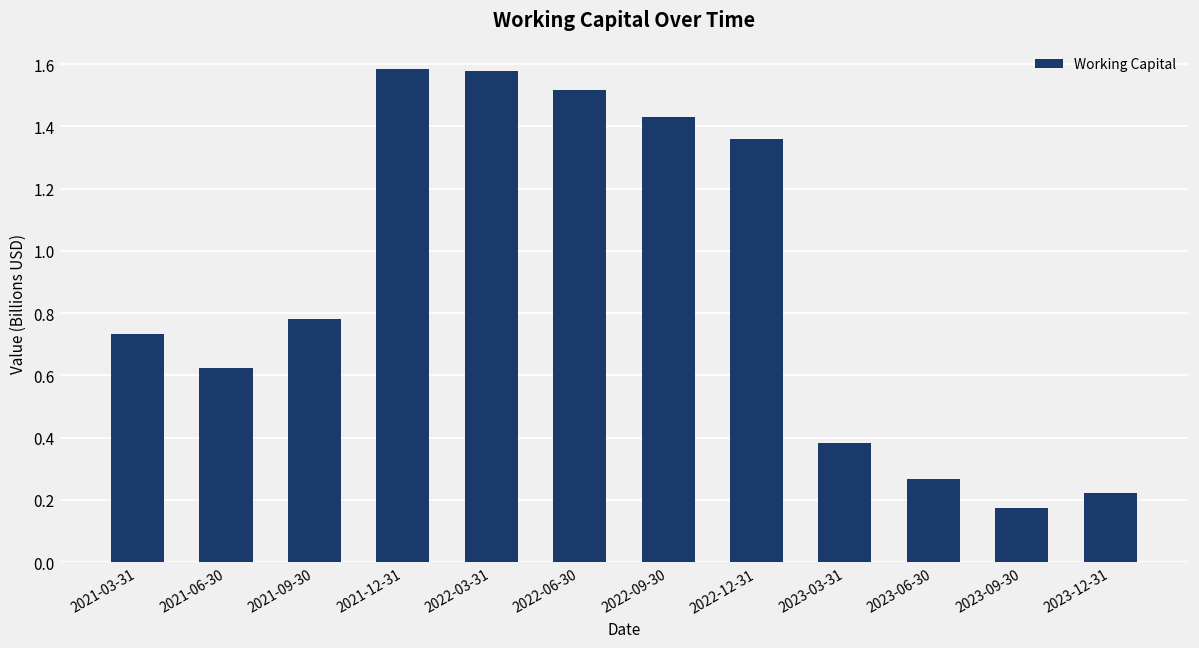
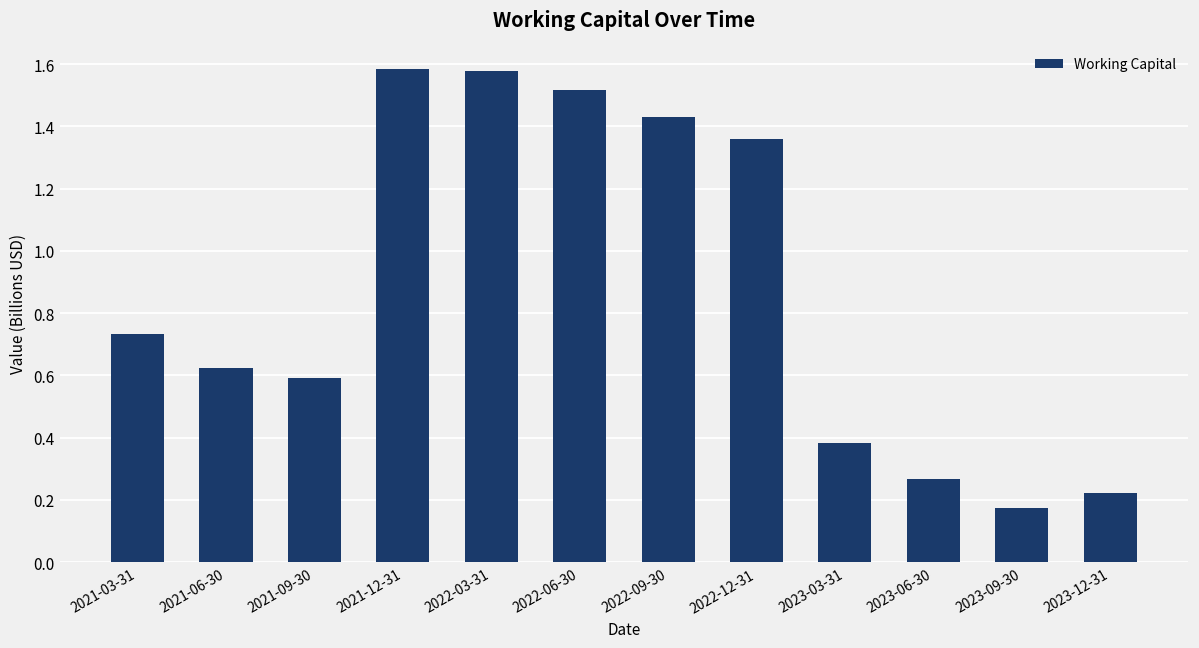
2021-09-30: 0.78 -> 0.59
